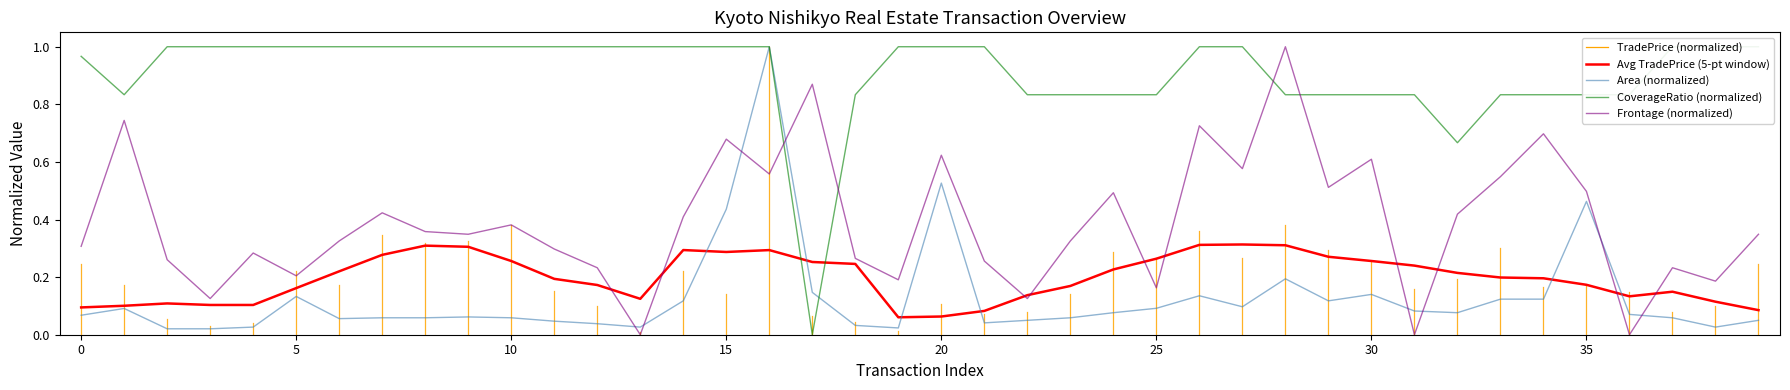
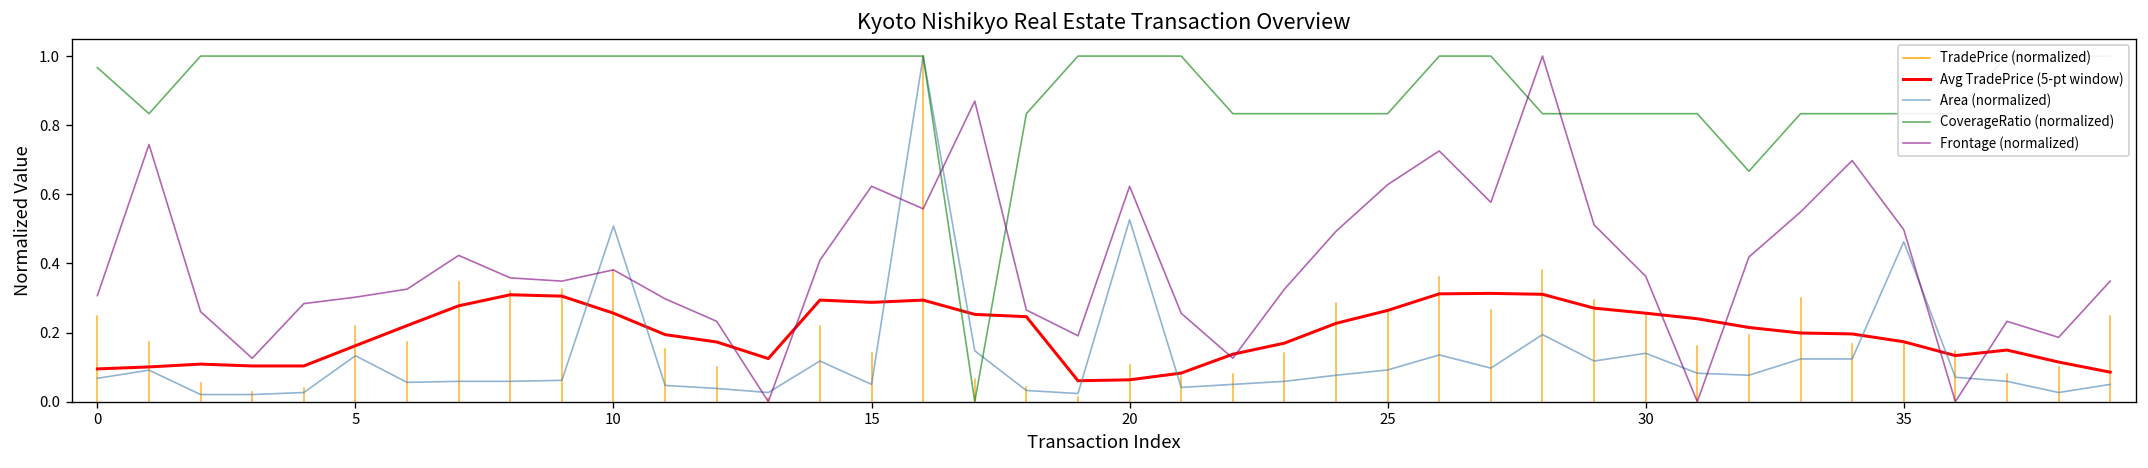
Frontage (normalized), 5: 0.20 -> 0.30
Area (normalized), 10: 0.06 -> 0.51
Area (normalized), 15: 0.44 -> 0.05
Frontage (normalized), 15: 0.68 -> 0.62
Frontage (normalized), 25: 0.16 -> 0.63
Frontage (normalized), 30: 0.61 -> 0.36
